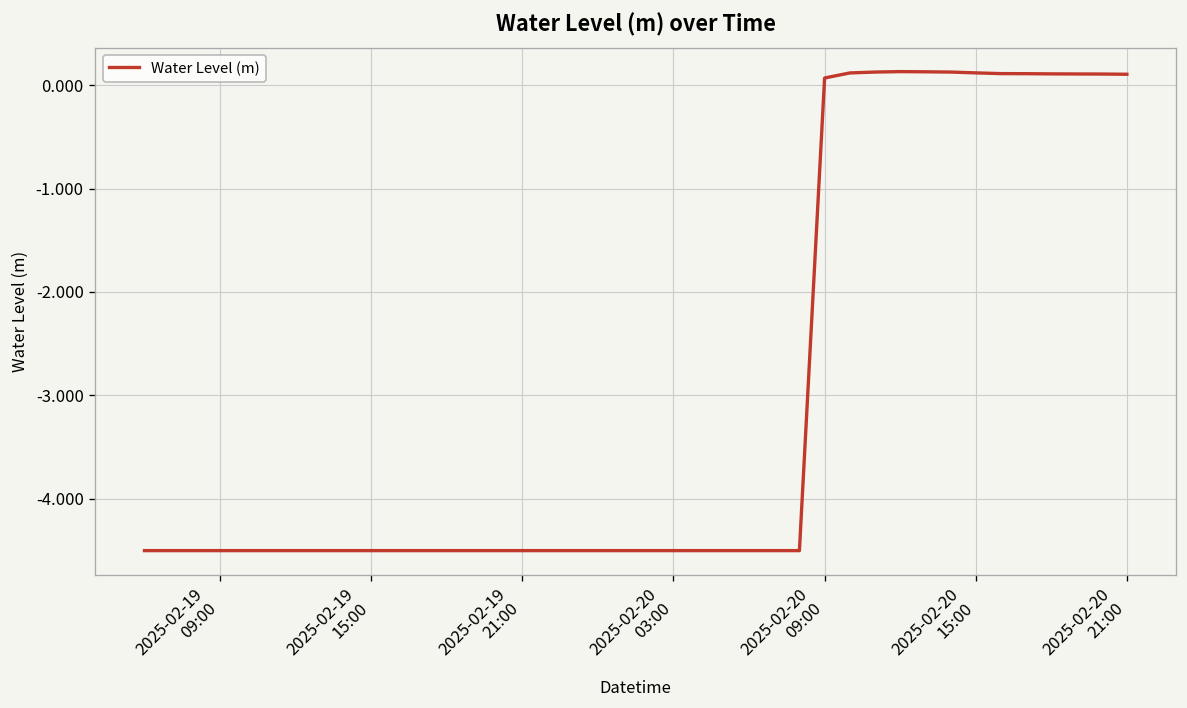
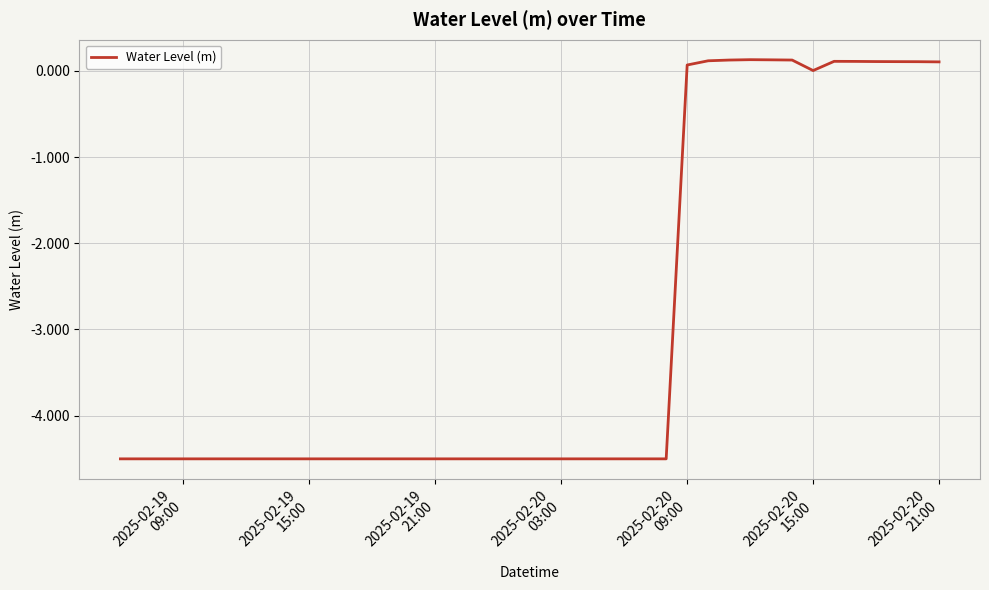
2025-02-20 15:00: 0.1 -> 0.0
